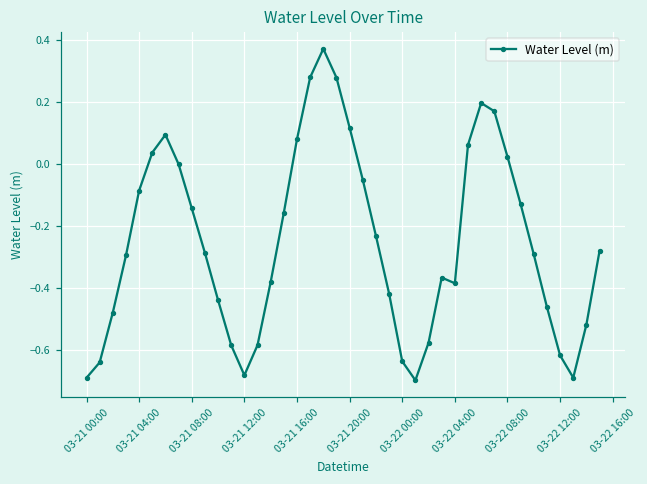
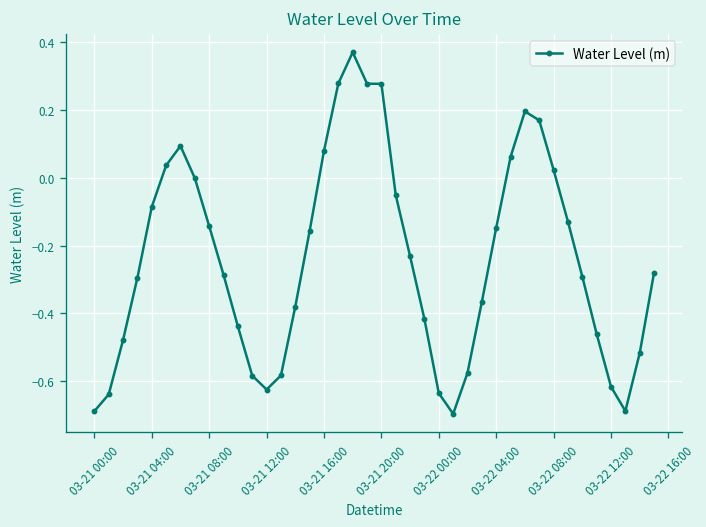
03-21 12:00: -0.68 -> -0.62
03-21 20:00: 0.12 -> 0.28
03-22 04:00: -0.38 -> -0.15
